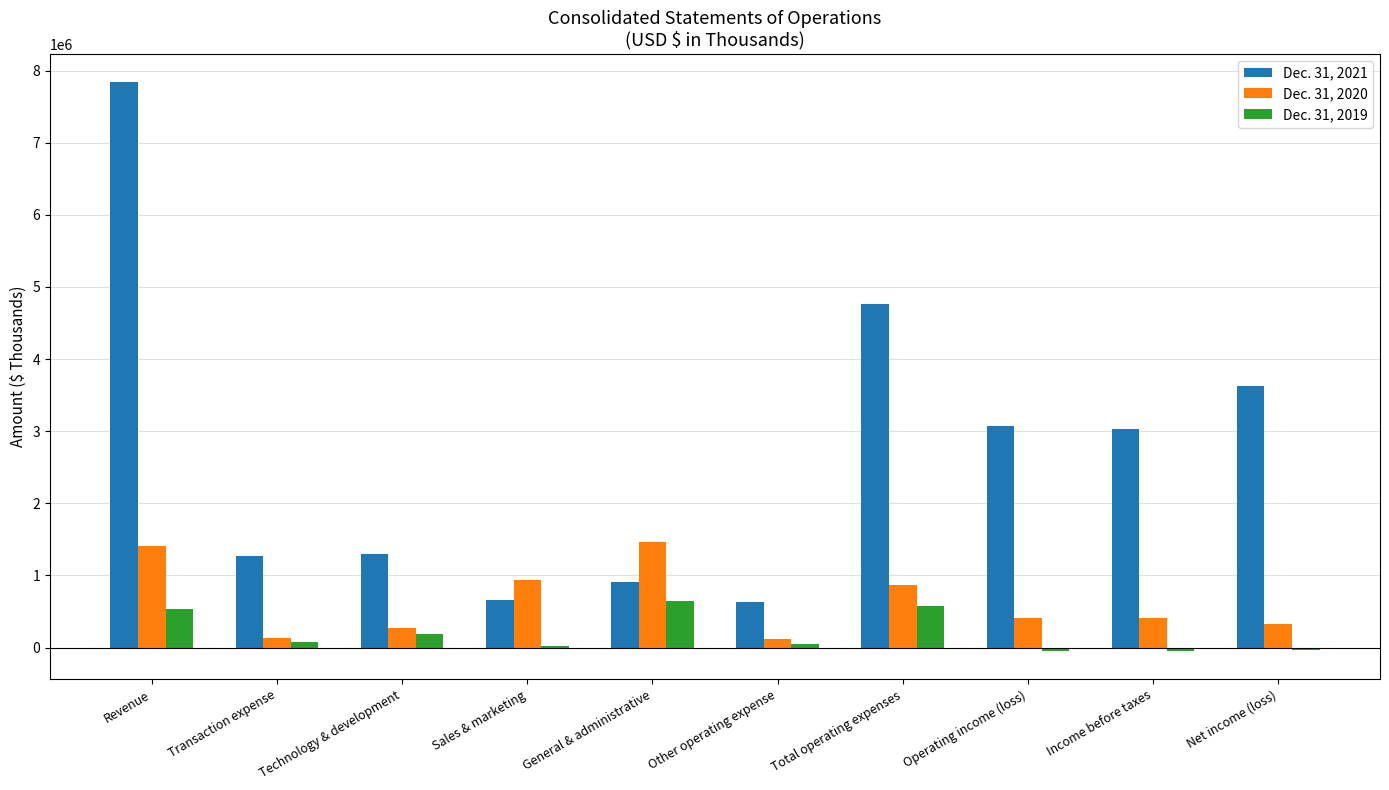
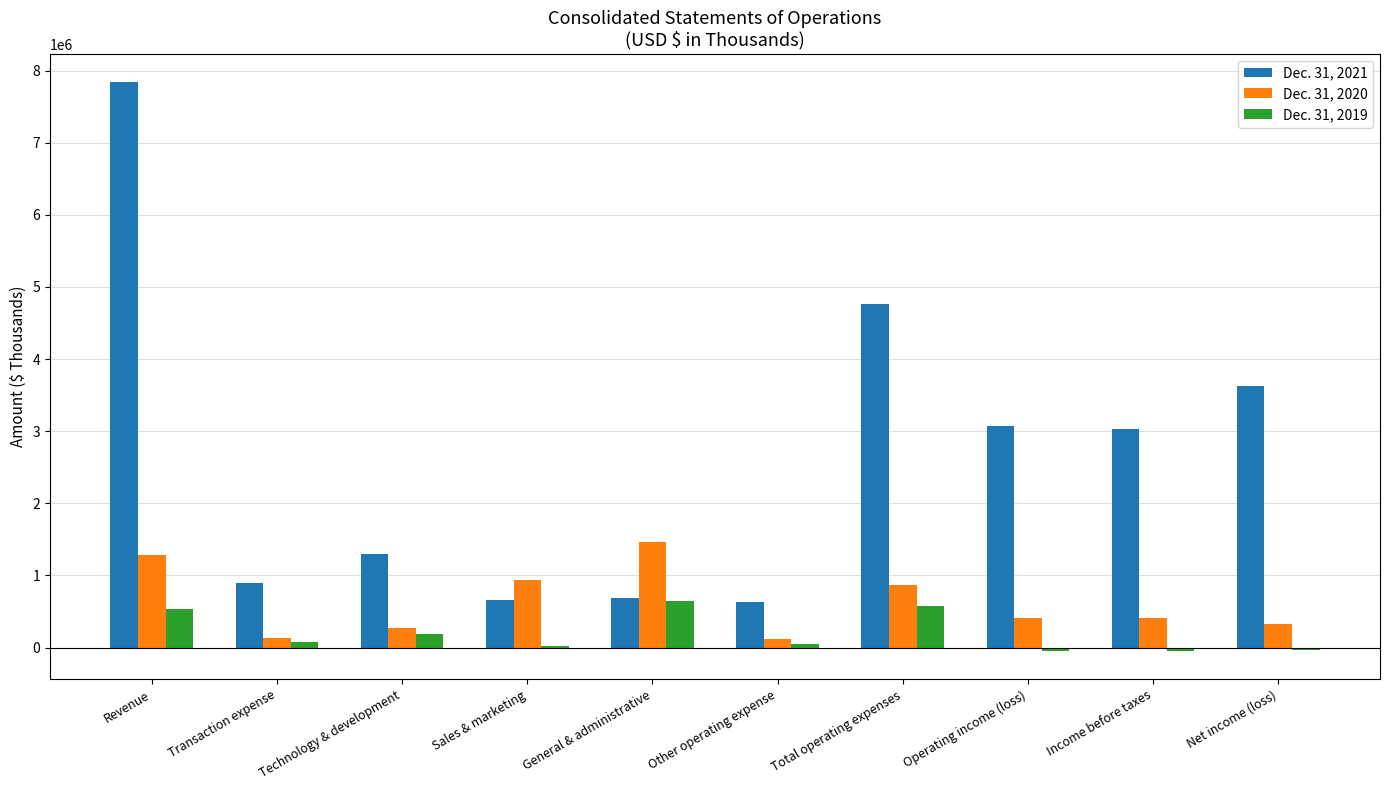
Dec. 31, 2020, Revenue: 1400000 -> 1300000
Dec. 31, 2021, Transaction expense: 1300000 -> 900000
Dec. 31, 2021, General & administrative: 900000 -> 700000
